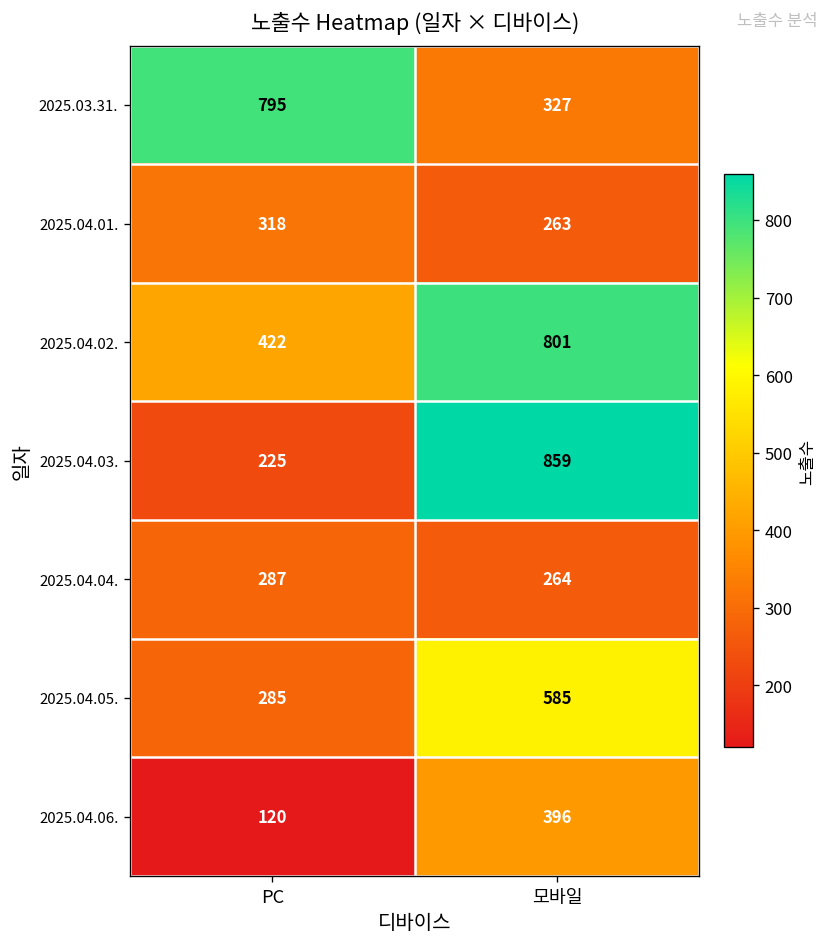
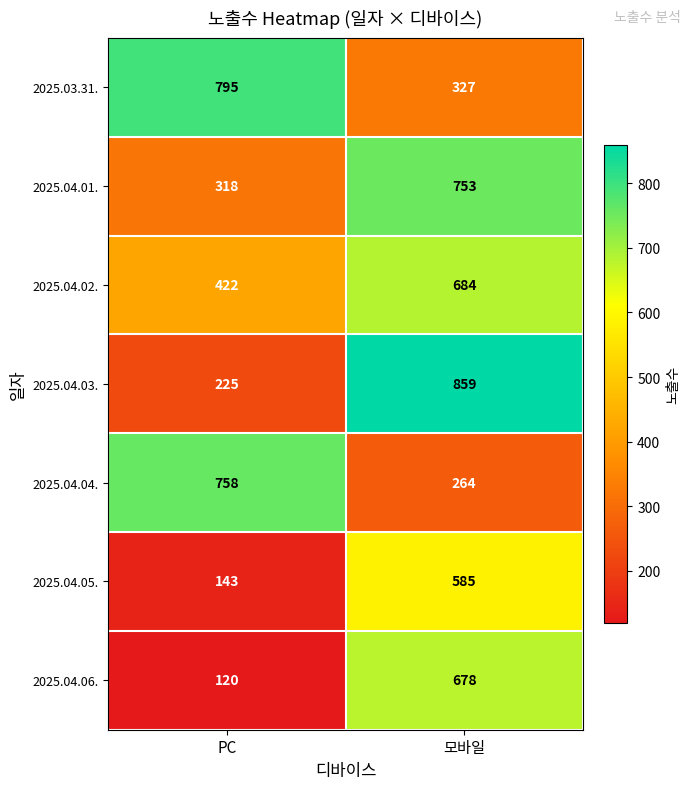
2025.04.01., 모바일: 263 -> 753
2025.04.02., 모바일: 801 -> 684
2025.04.04., PC: 287 -> 758
2025.04.05., PC: 285 -> 143
2025.04.06., 모바일: 396 -> 678
